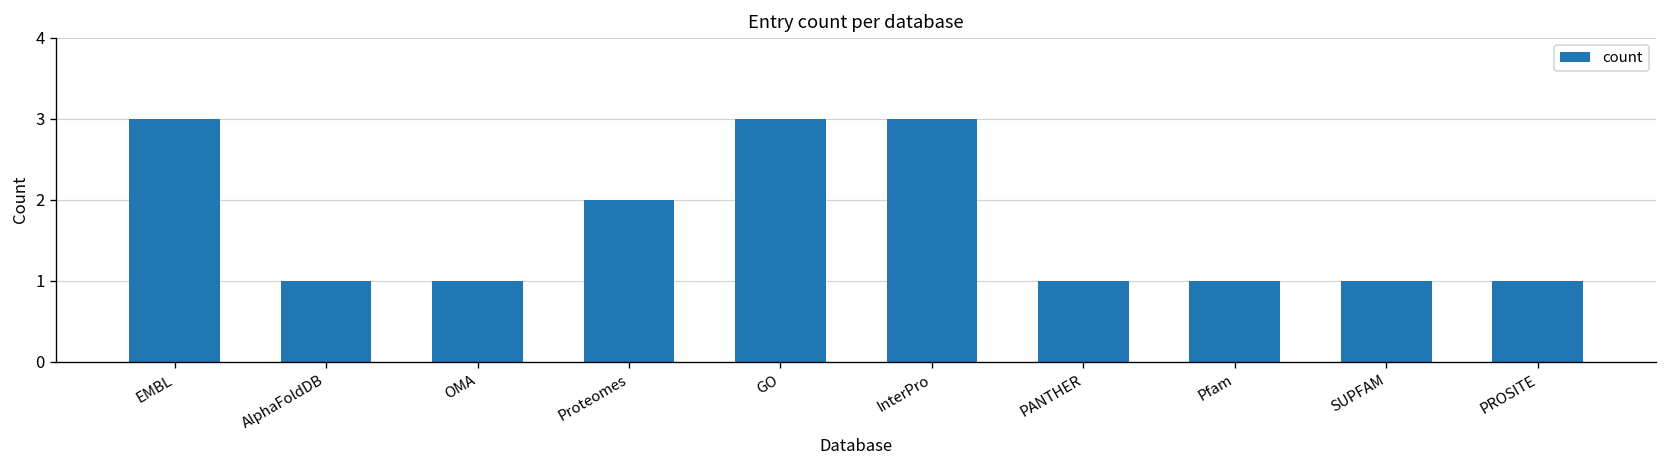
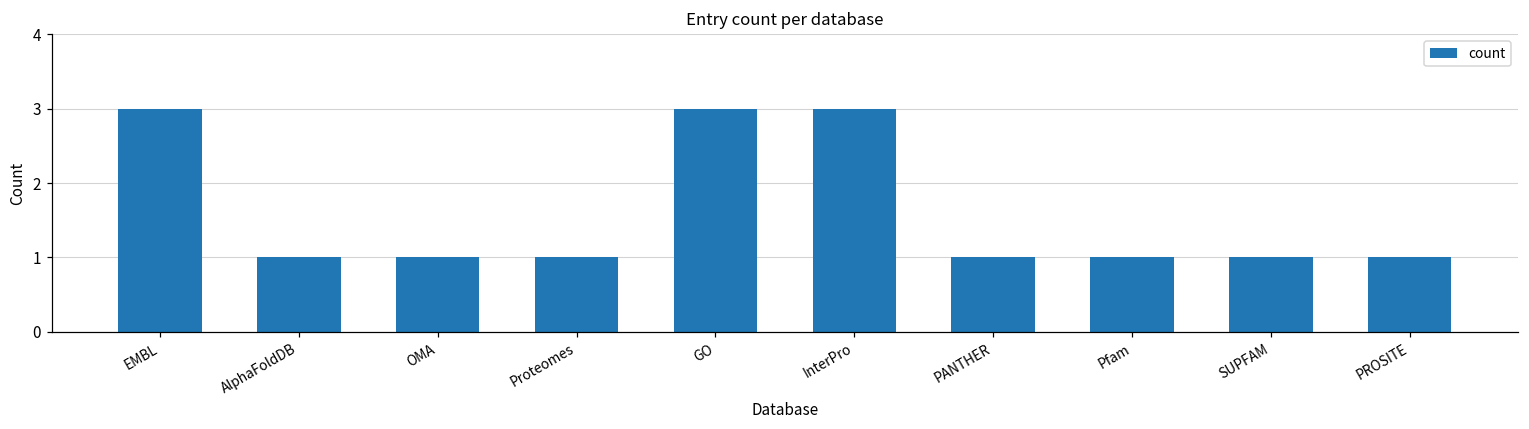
Proteomes: 2 -> 1
